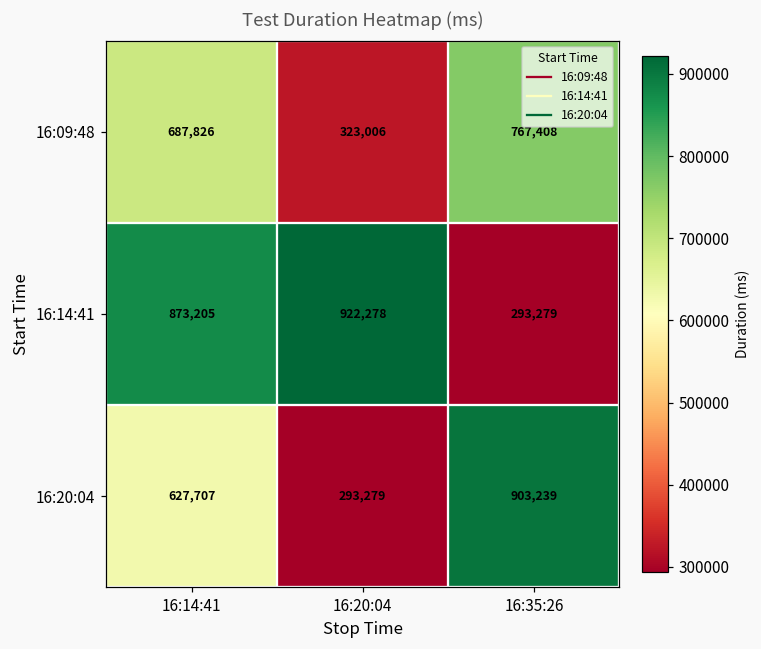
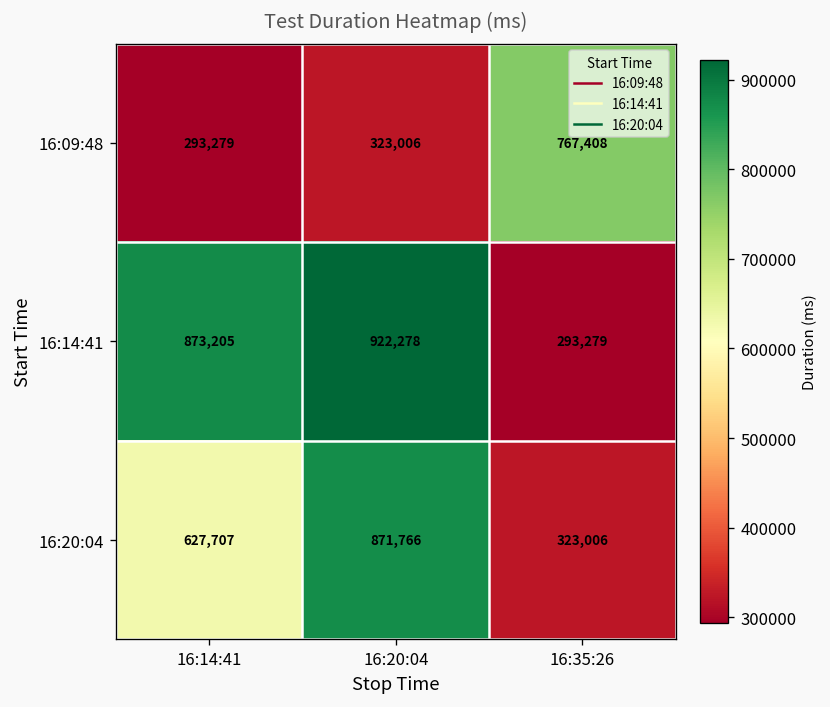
16:09:48, 16:14:41: 687,826 -> 293,279
16:20:04, 16:20:04: 293,279 -> 871,766
16:20:04, 16:35:26: 903,239 -> 323,006
